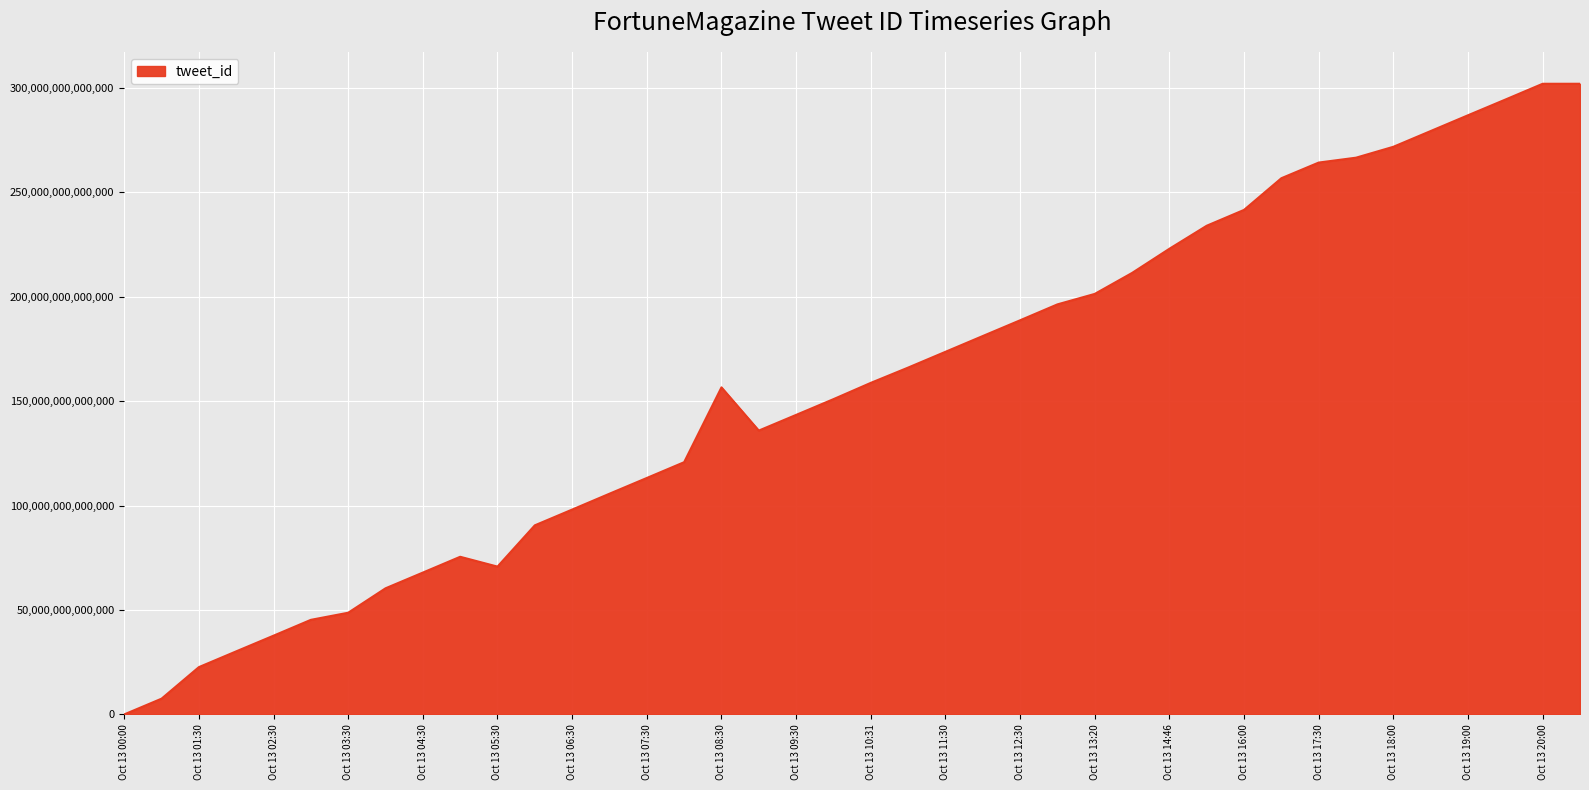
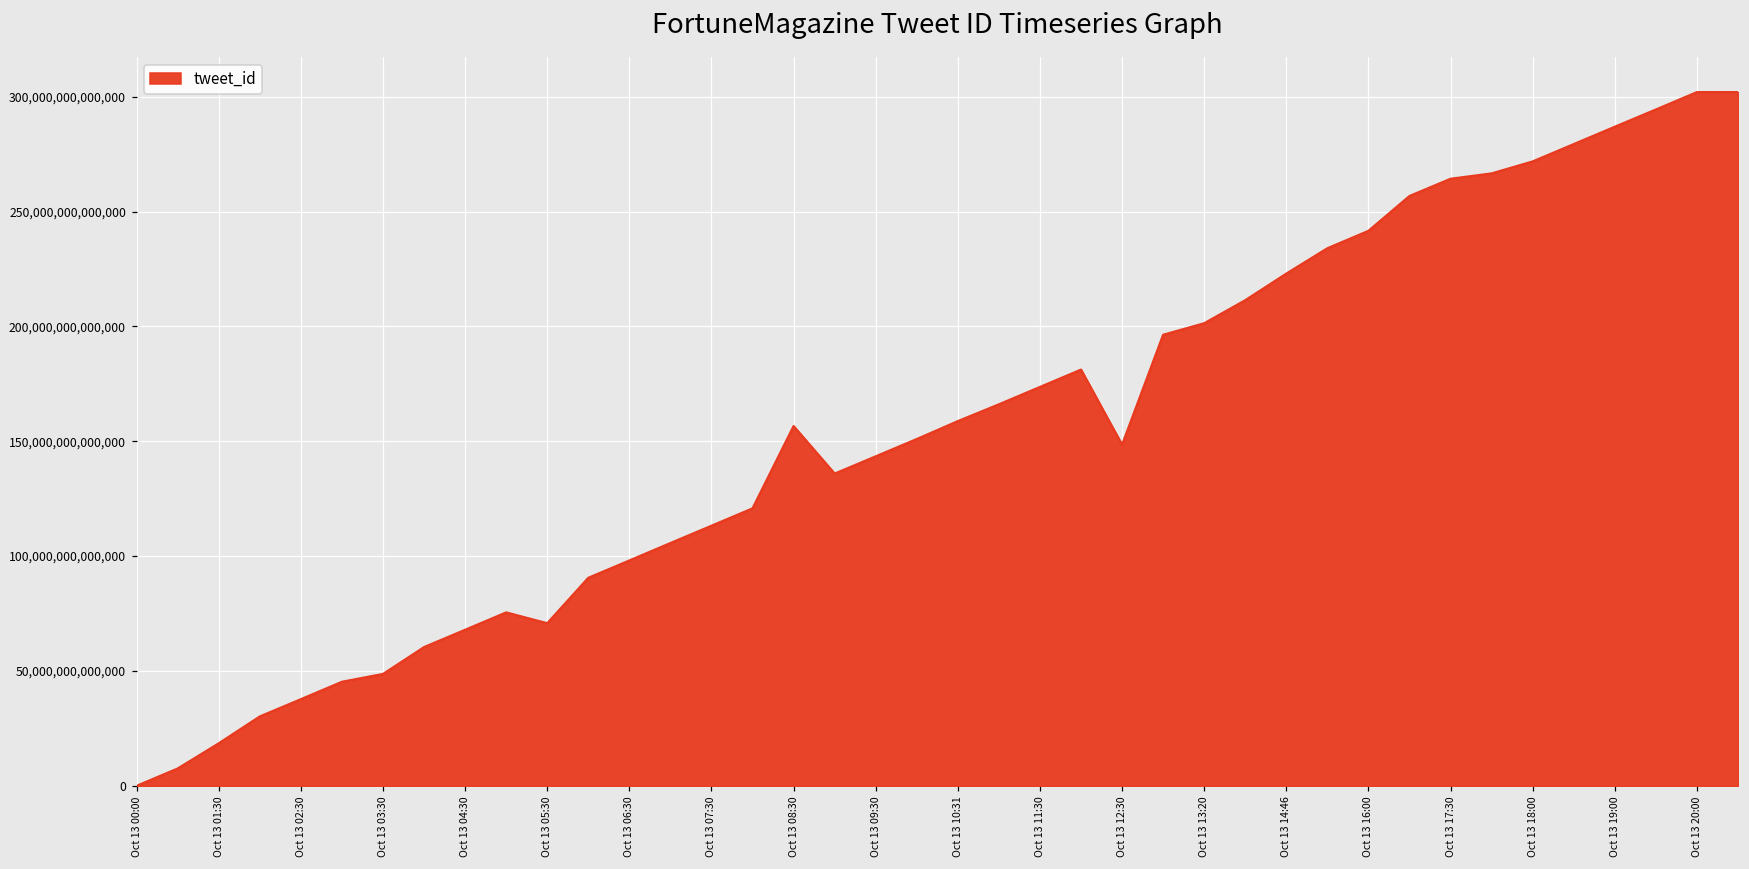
Oct 13 01:30: 23,000,000,000,000 -> 19,000,000,000,000
Oct 13 12:30: 189,000,000,000,000 -> 148,000,000,000,000
